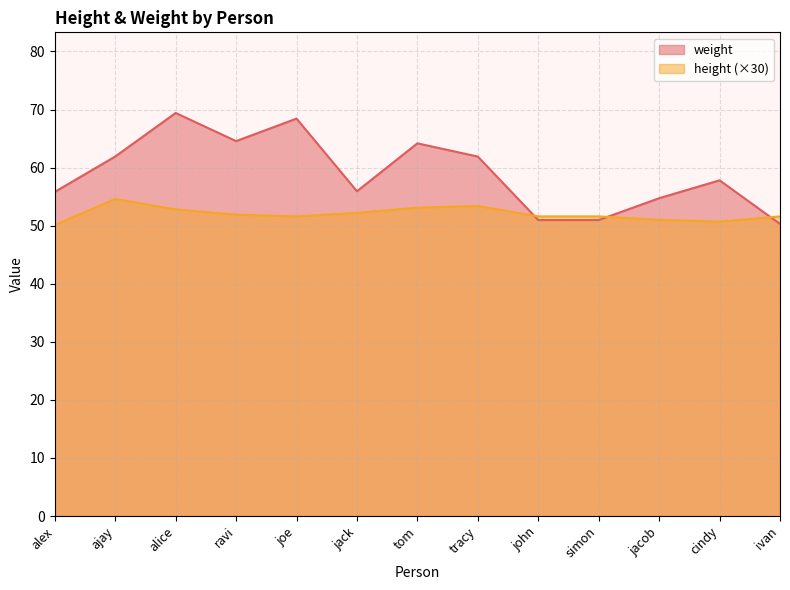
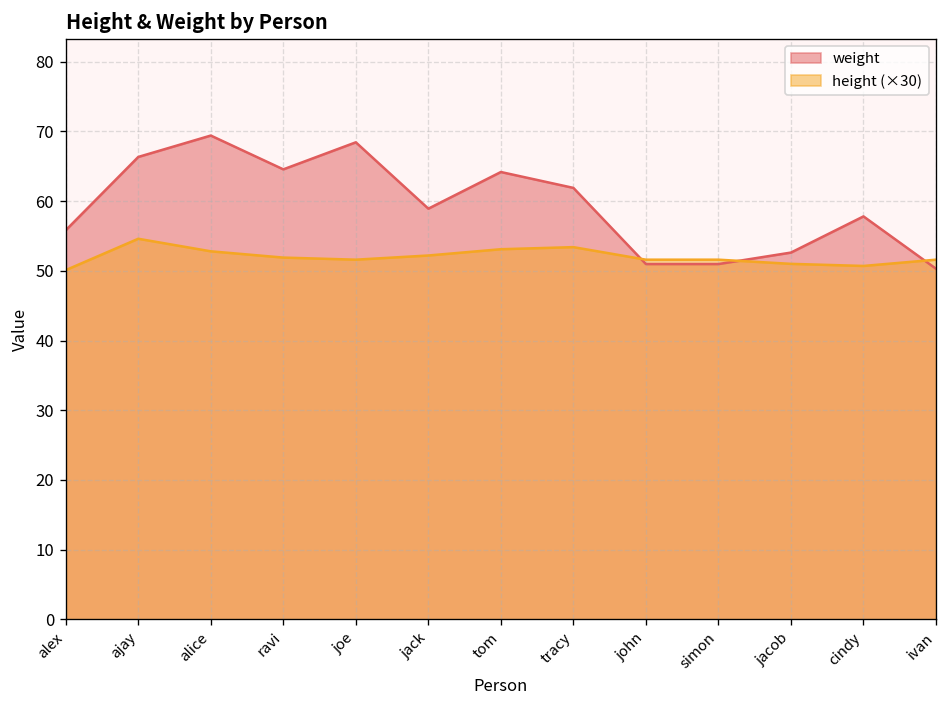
weight, ajay: 62 -> 66
weight, jack: 56 -> 59
weight, jacob: 55 -> 53
